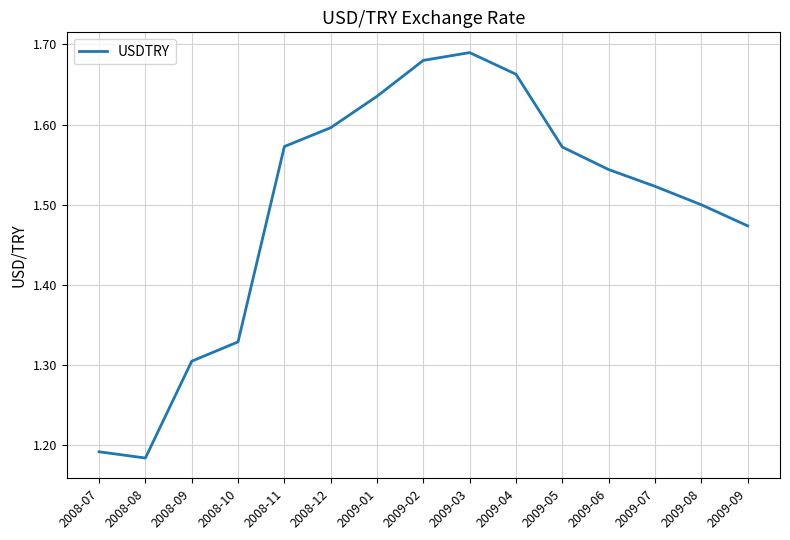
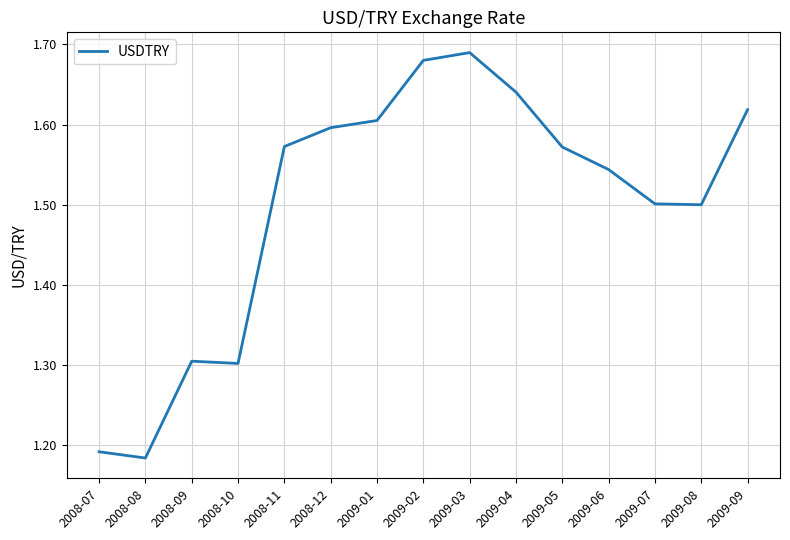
2008-10: 1.33 -> 1.30
2009-01: 1.64 -> 1.61
2009-04: 1.66 -> 1.64
2009-07: 1.52 -> 1.50
2009-09: 1.47 -> 1.62
